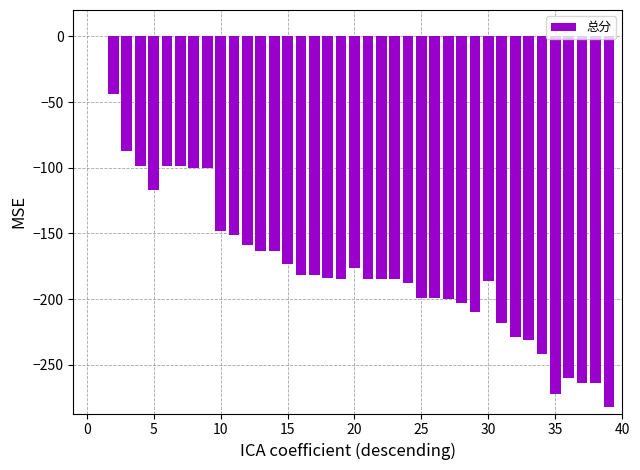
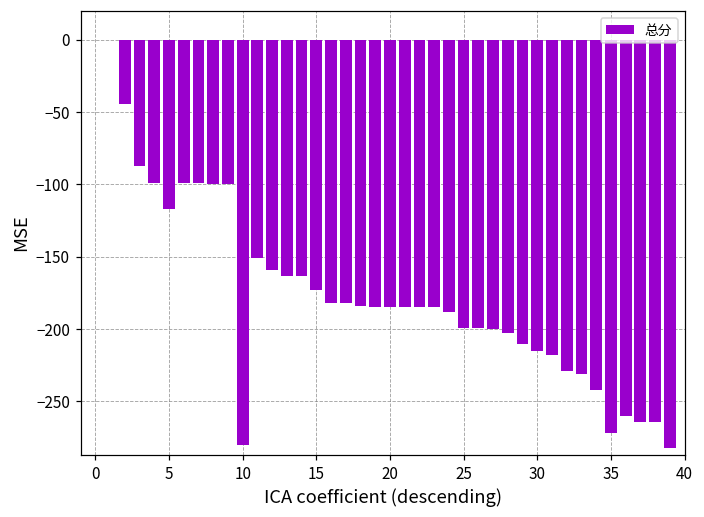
10: -148 -> -280
20: -176 -> -185
30: -186 -> -215
